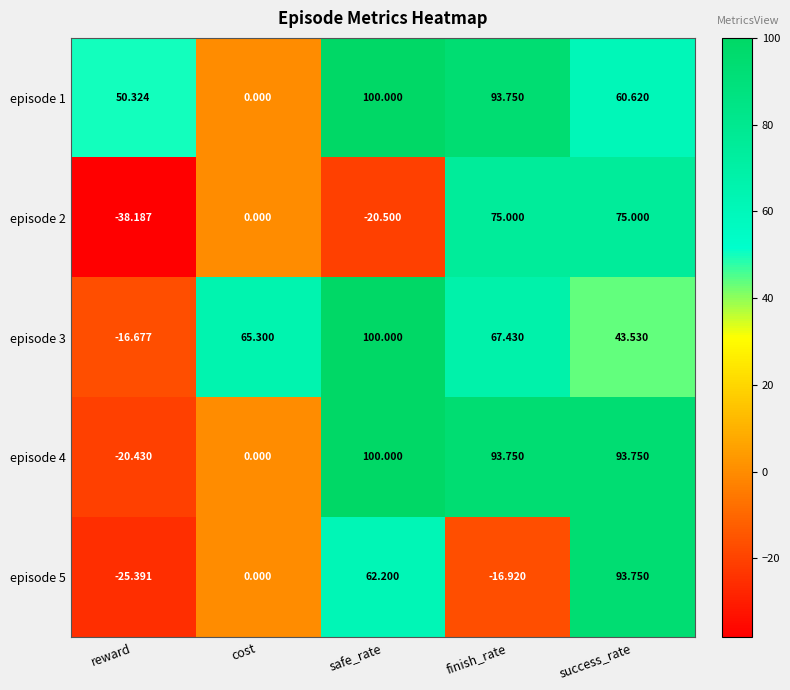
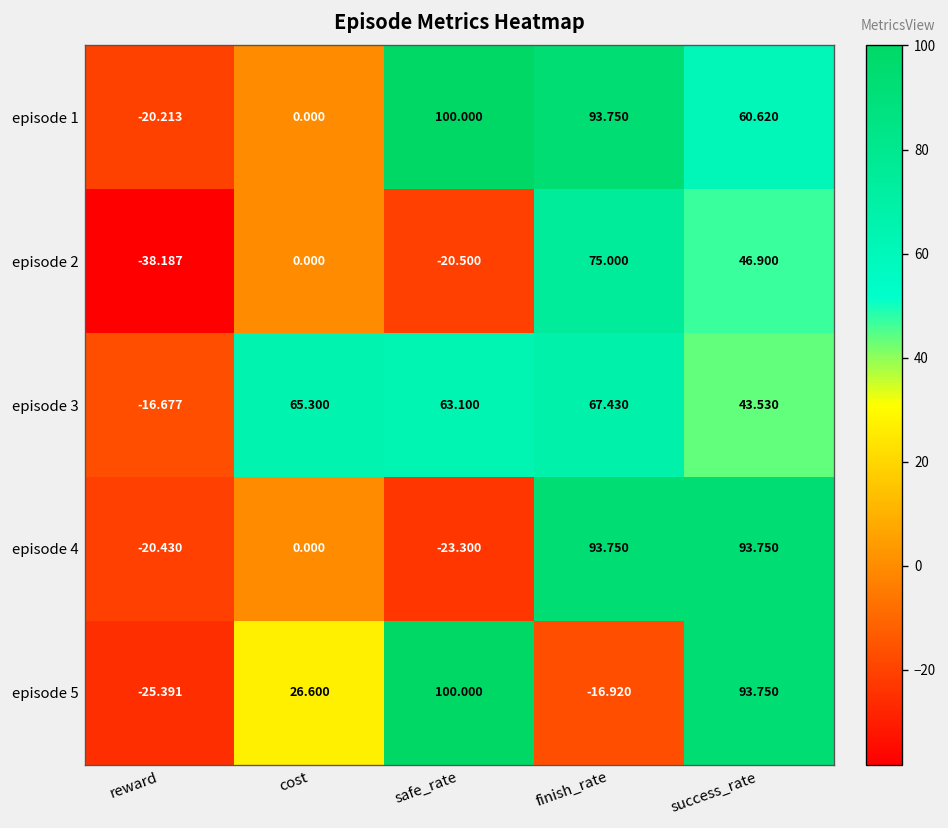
episode 1, reward: 50.324 -> -20.213
episode 2, success_rate: 75.000 -> 46.900
episode 3, safe_rate: 100.000 -> 63.100
episode 4, safe_rate: 100.000 -> -23.300
episode 5, cost: 0.000 -> 26.600
episode 5, safe_rate: 62.200 -> 100.000
